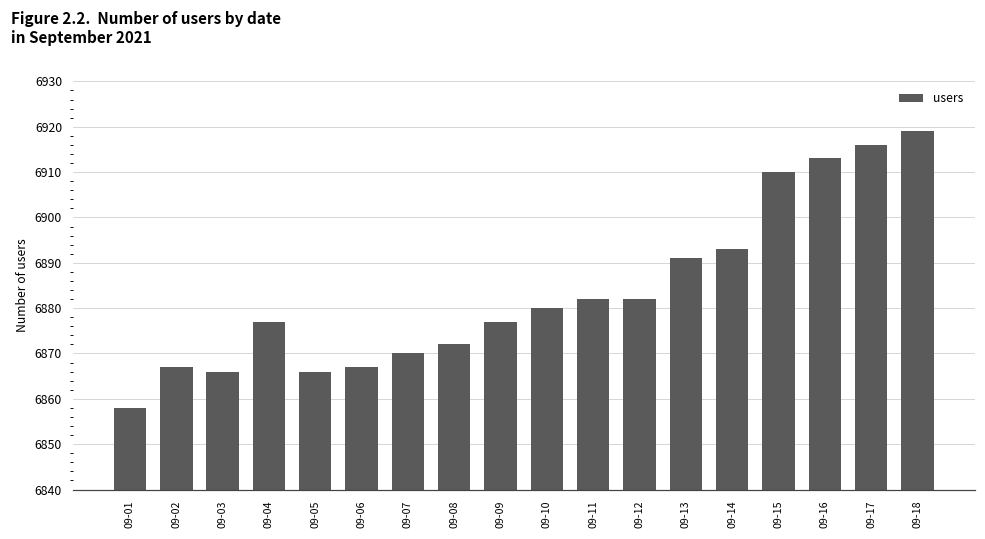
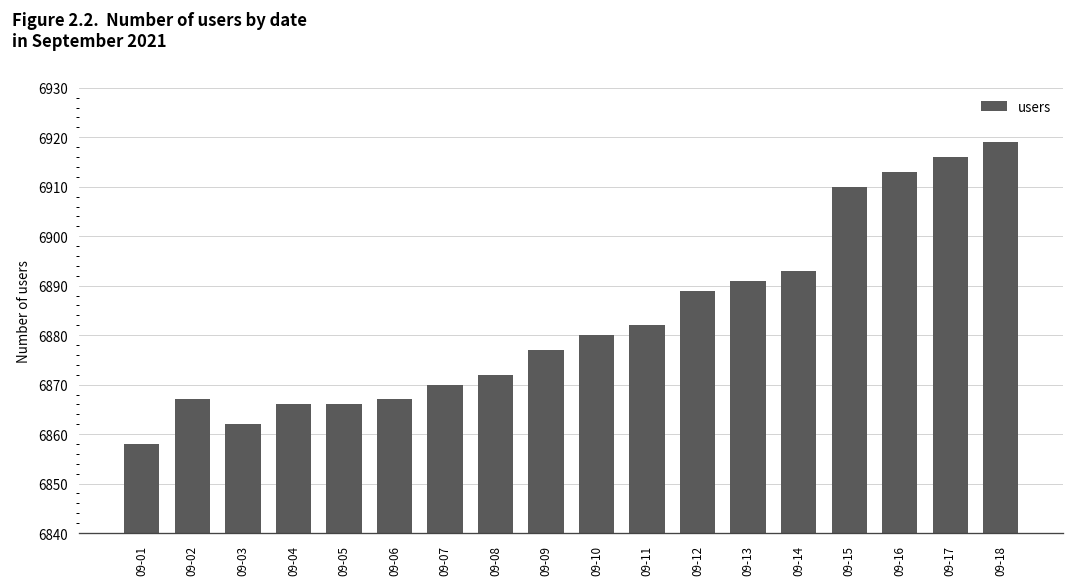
09-03: 6866 -> 6862
09-04: 6877 -> 6866
09-12: 6882 -> 6889
